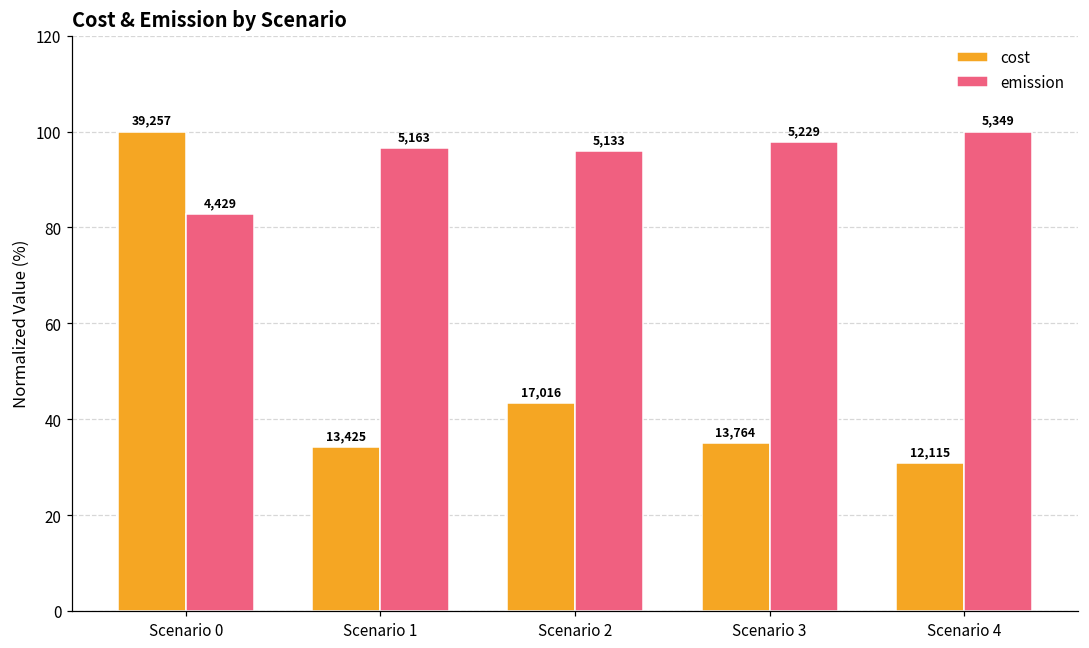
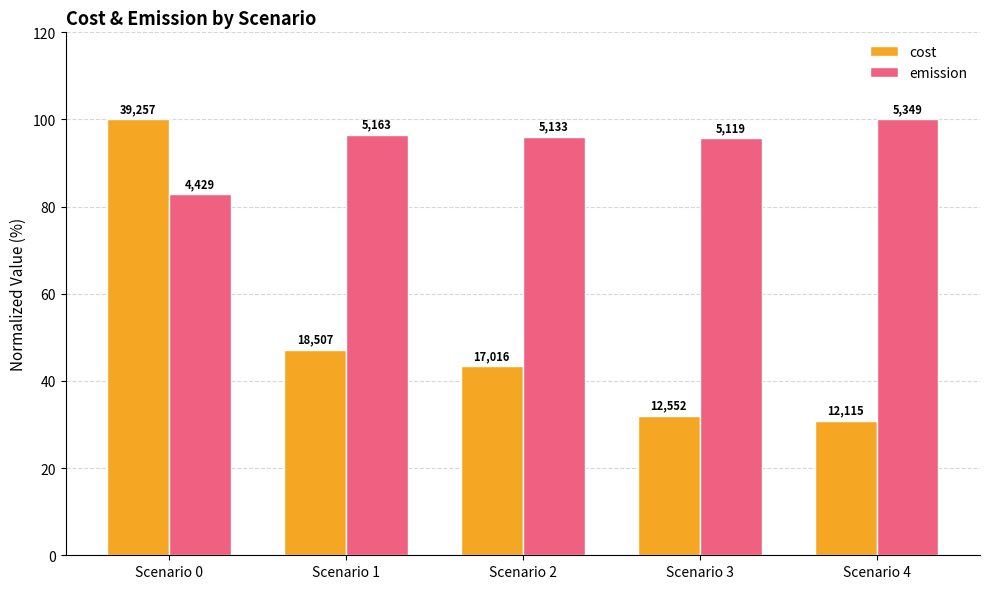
cost, Scenario 1: 13,425 -> 18,507
cost, Scenario 3: 13,764 -> 12,552
emission, Scenario 3: 5,229 -> 5,119
